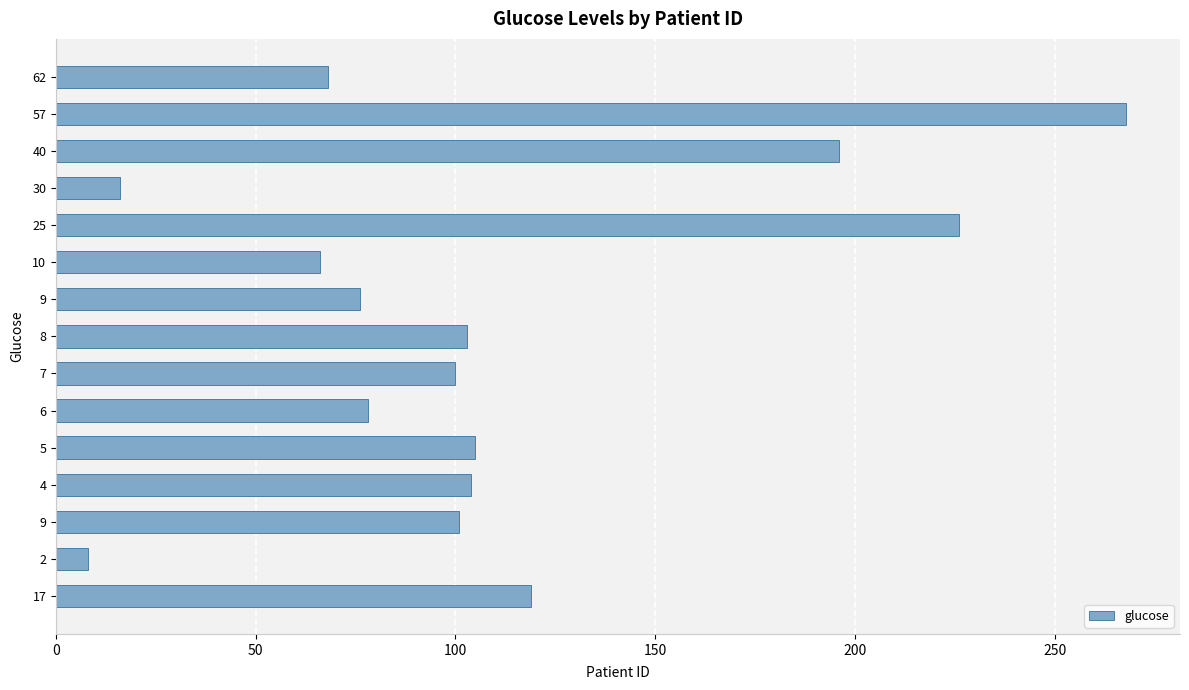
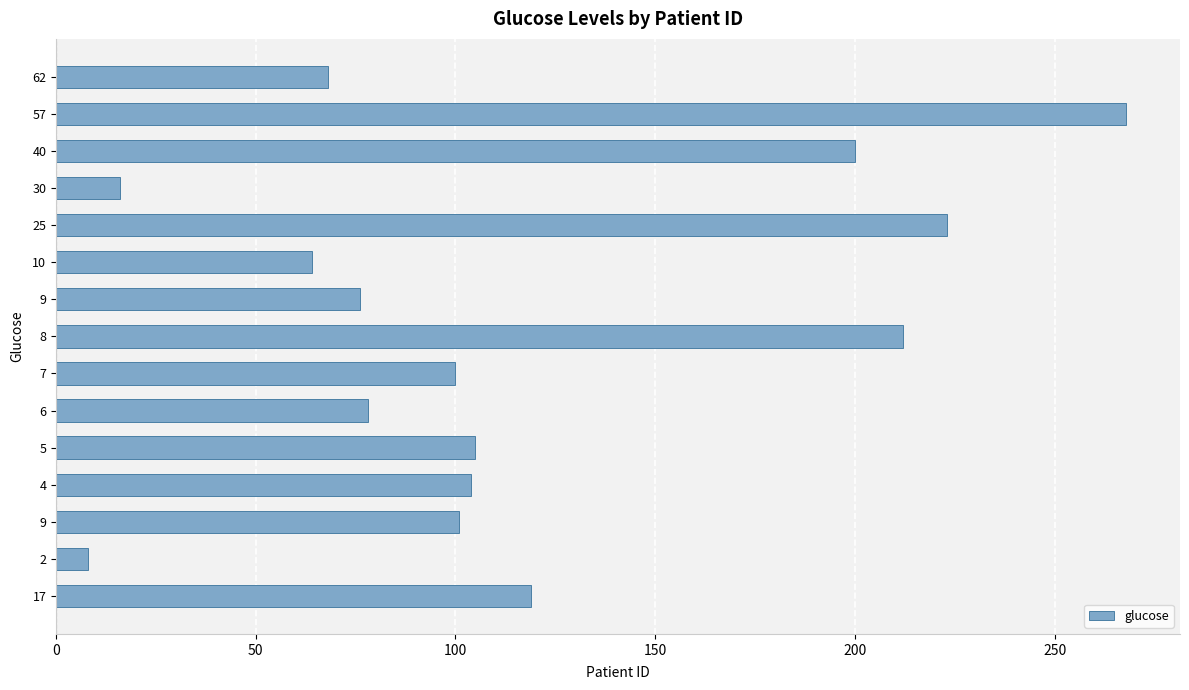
40: 196 -> 200
25: 226 -> 223
10: 66 -> 64
8: 103 -> 212
